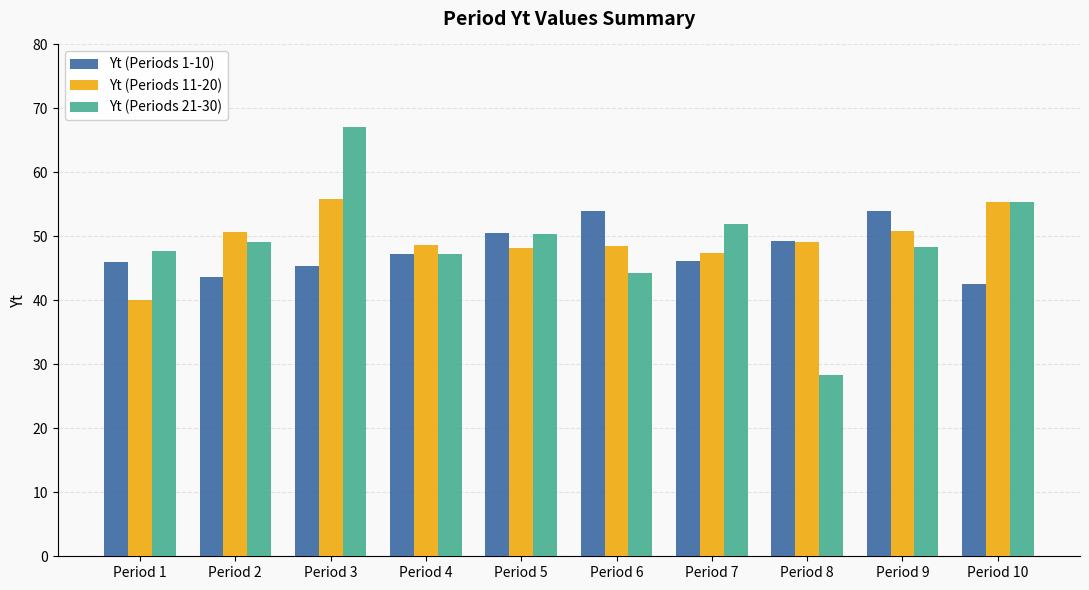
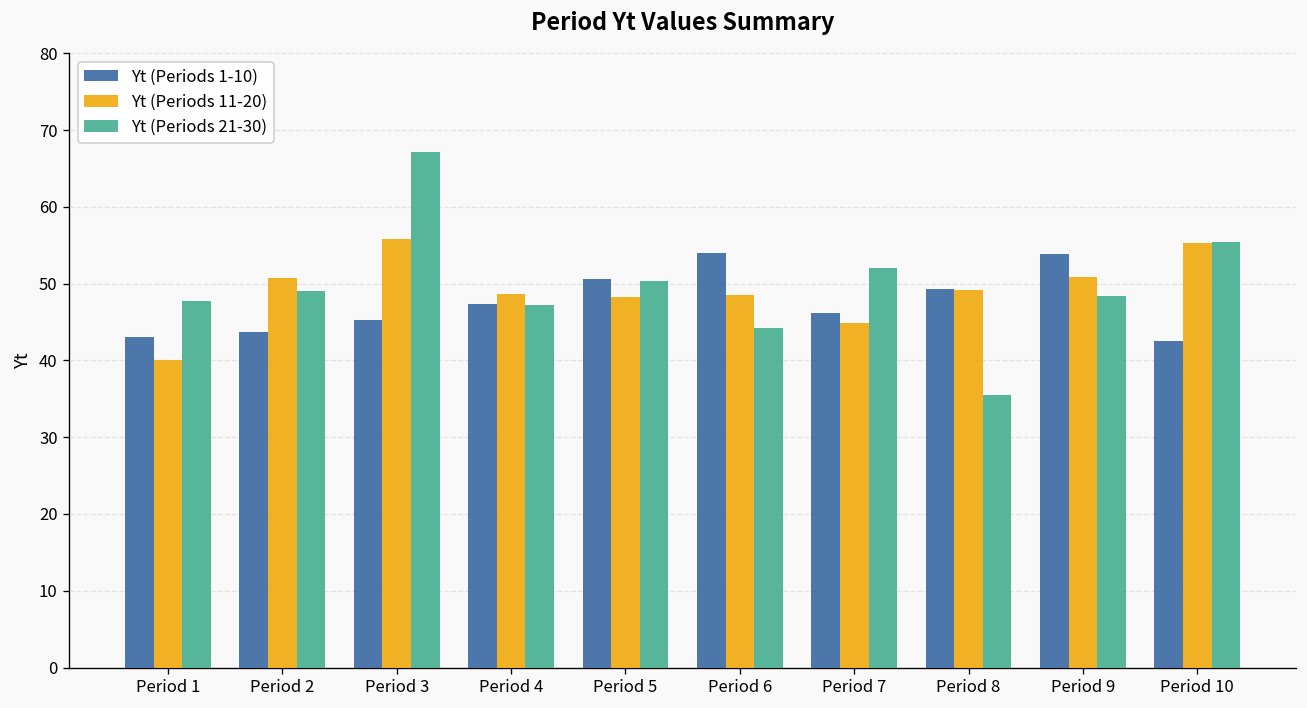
Yt (Periods 1-10), Period 1: 46 -> 43
Yt (Periods 11-20), Period 7: 47 -> 45
Yt (Periods 21-30), Period 8: 28 -> 36
